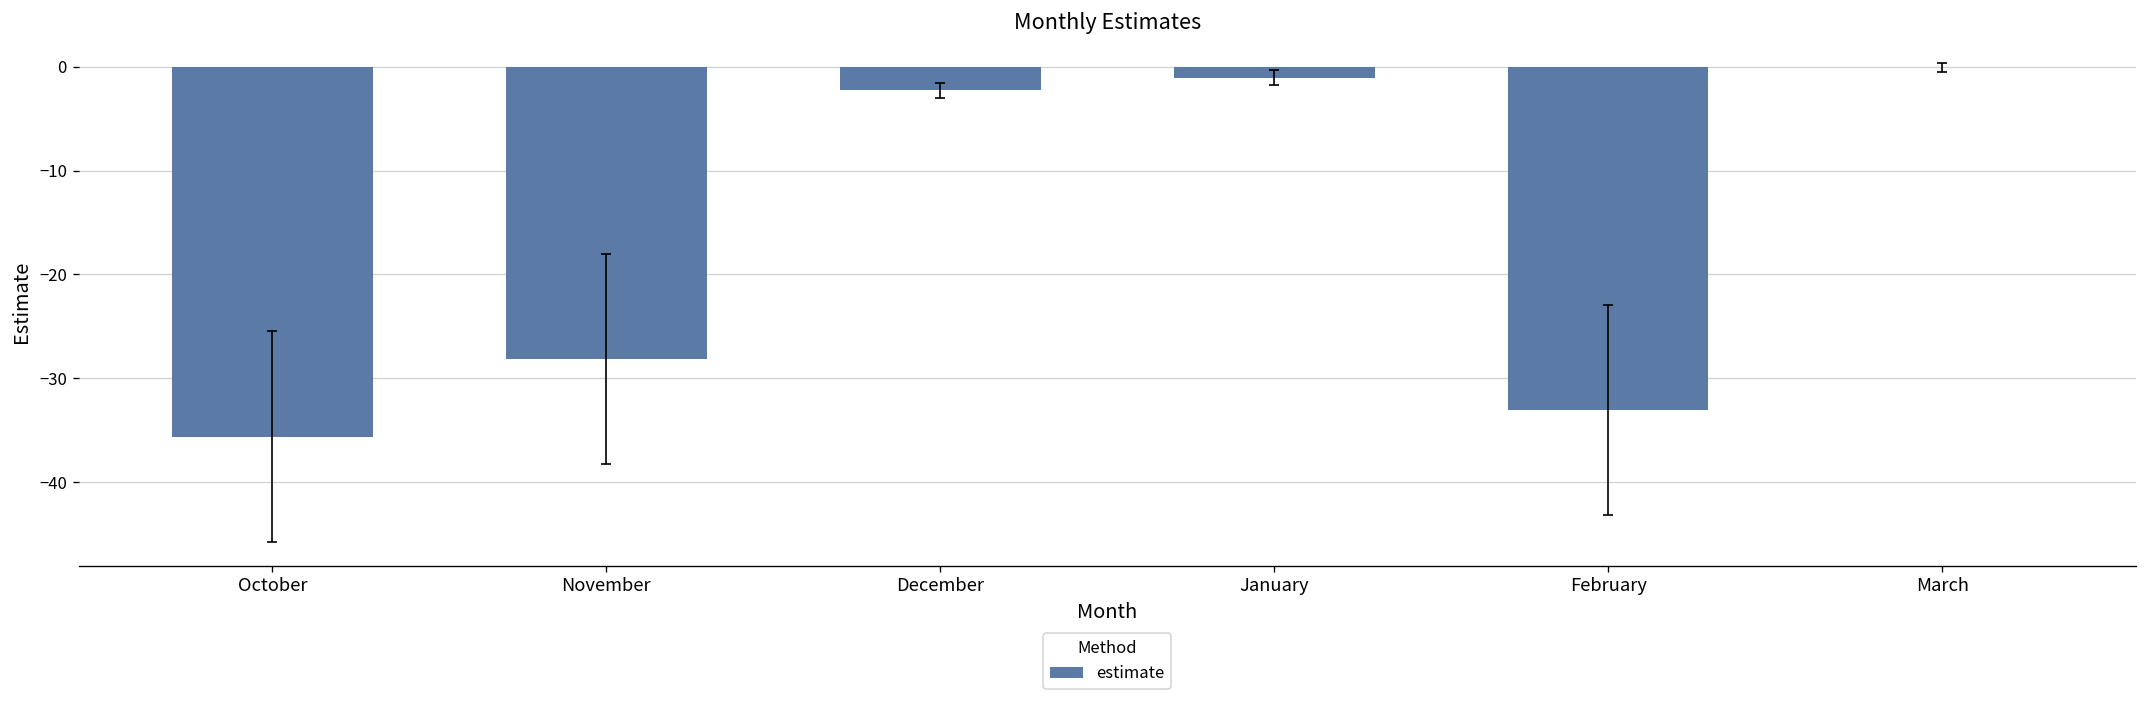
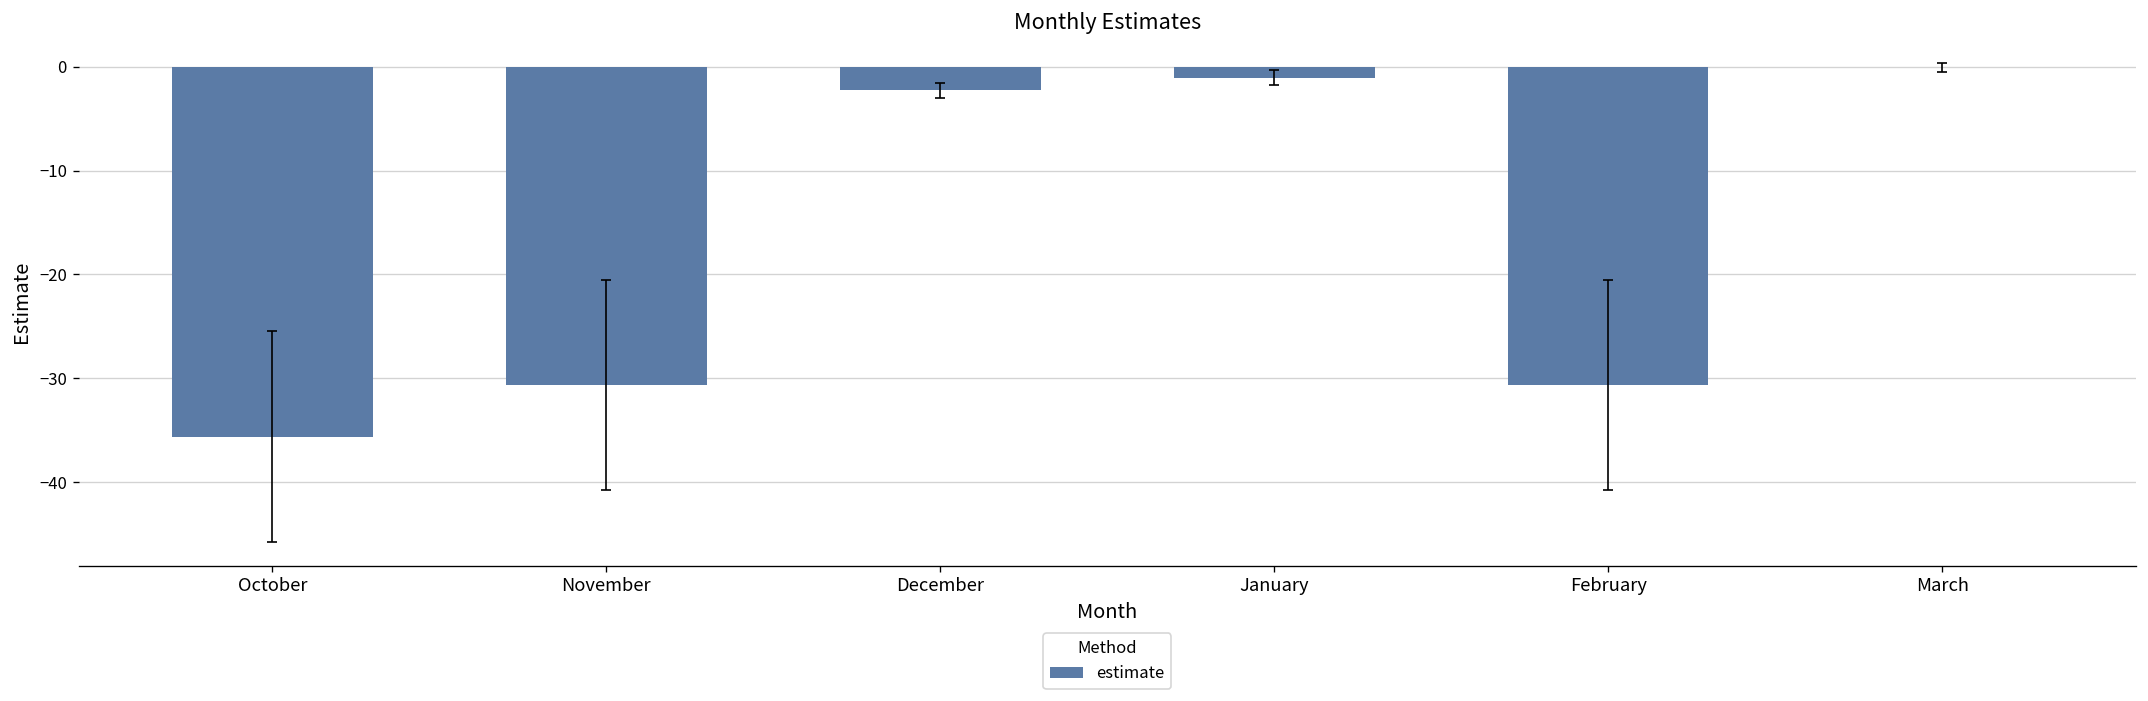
estimate, November: -28 -> -31
estimate, February: -33 -> -31
